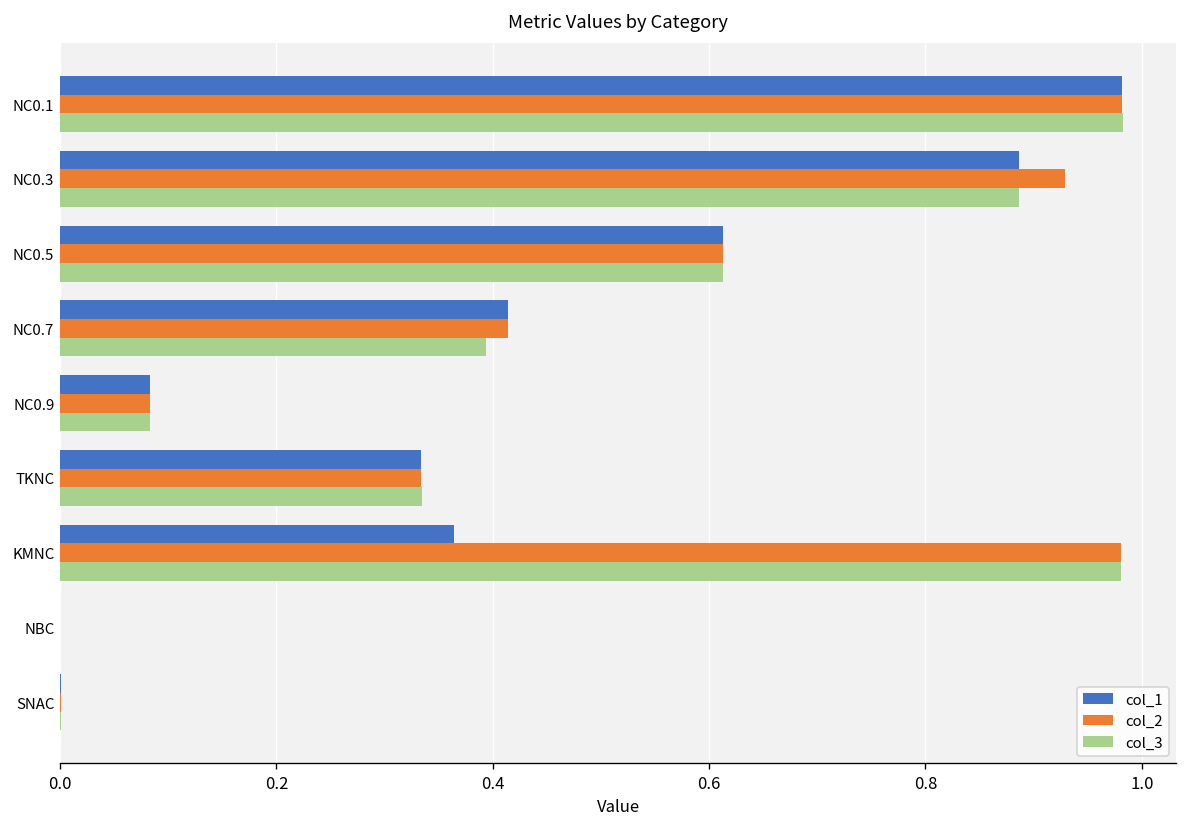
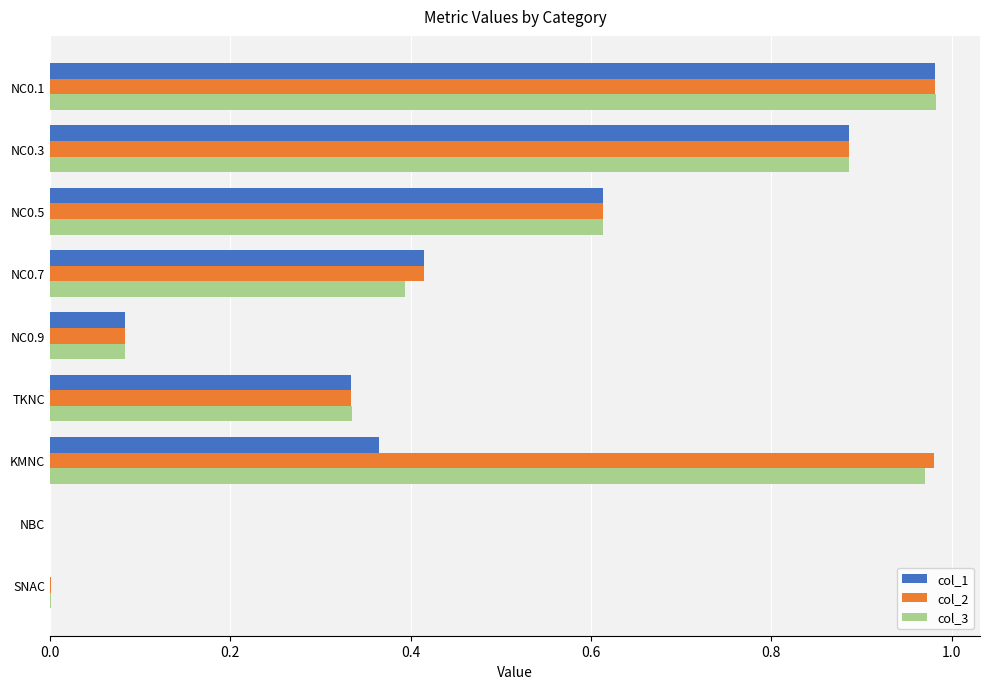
col_2, NC0.3: 0.93 -> 0.89
col_3, KMNC: 0.98 -> 0.97
